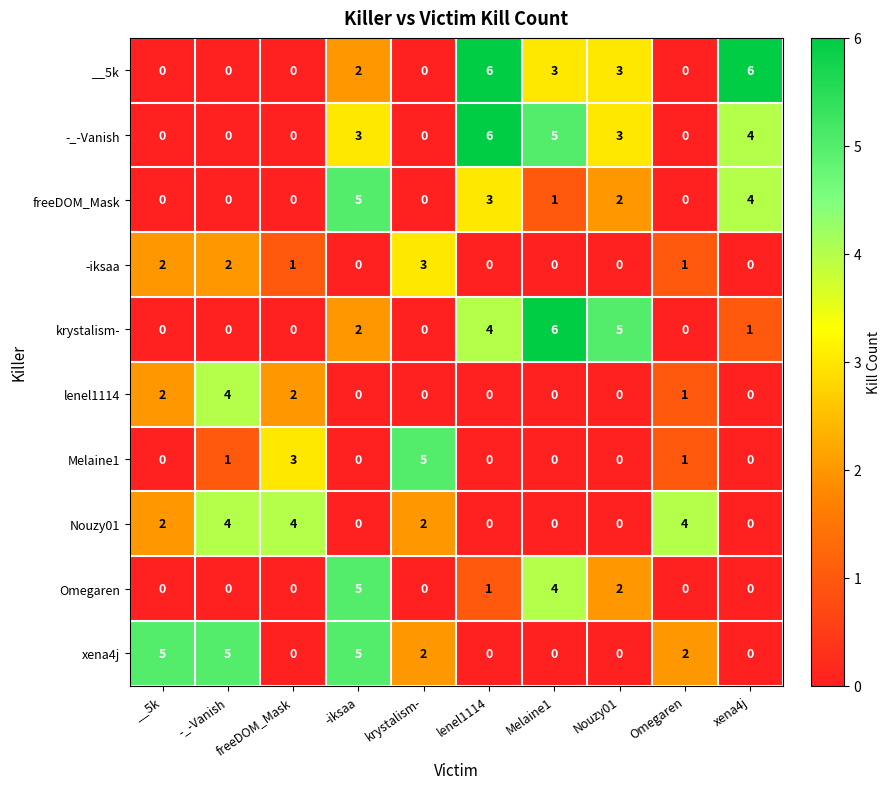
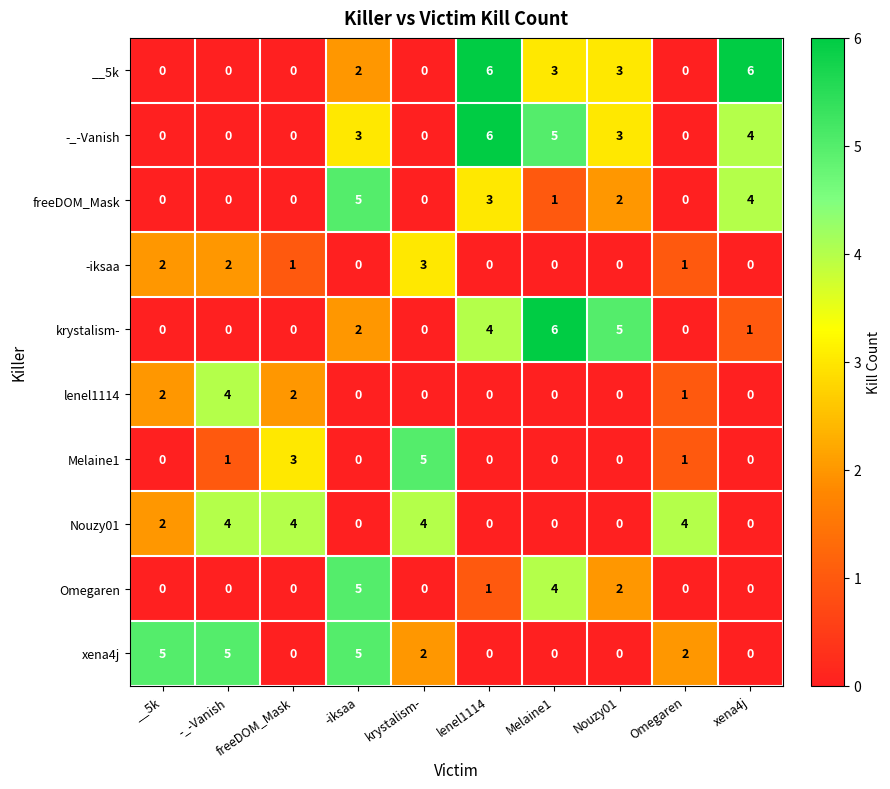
Nouzy01, krystalism-: 2 -> 4
